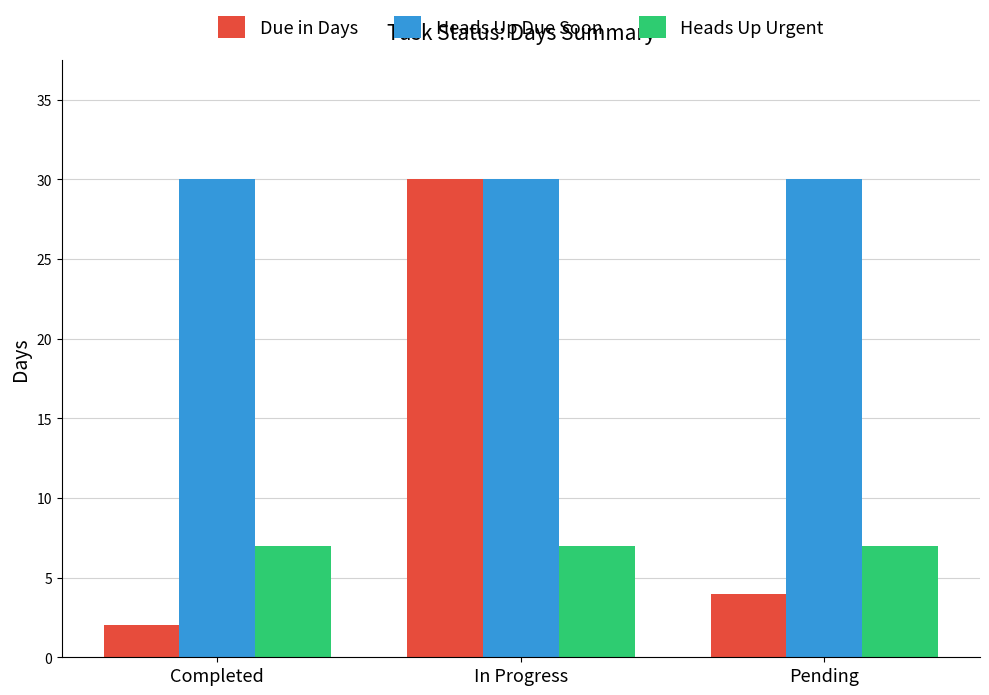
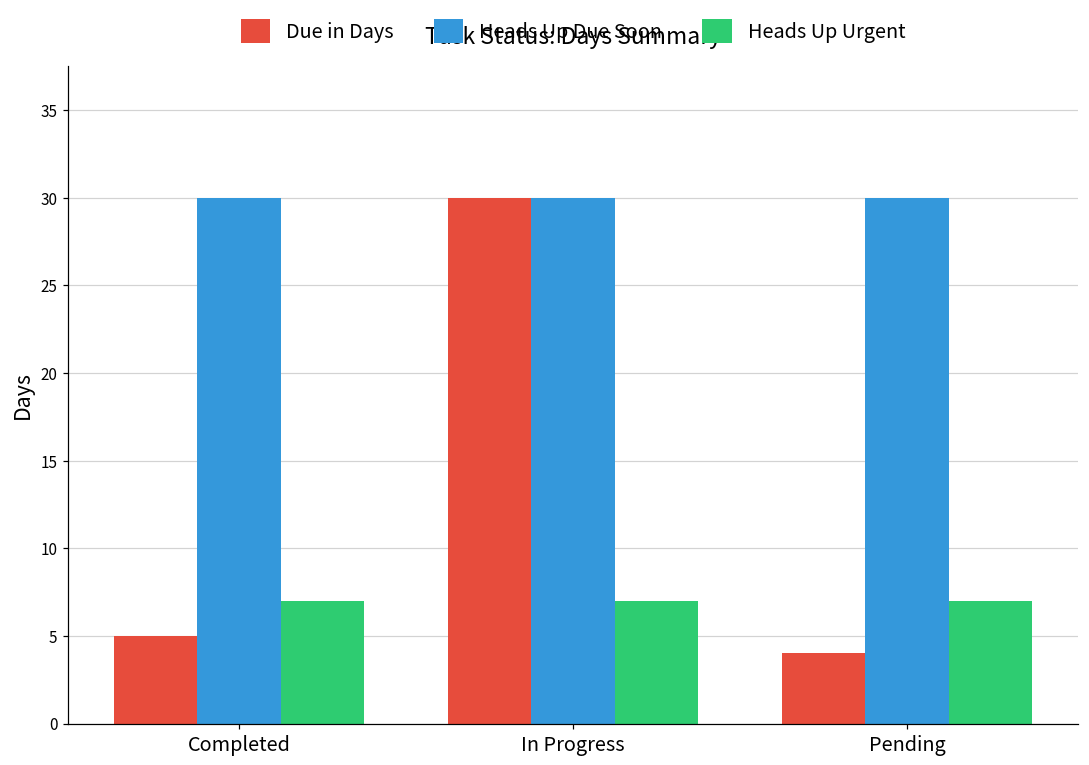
Due in Days, Completed: 2 -> 5
